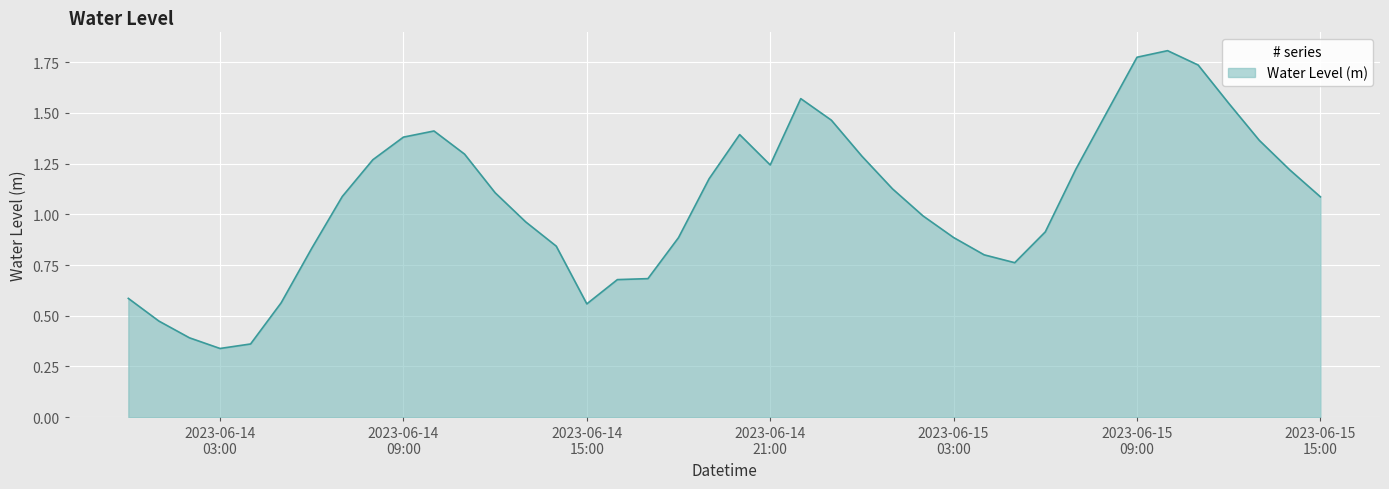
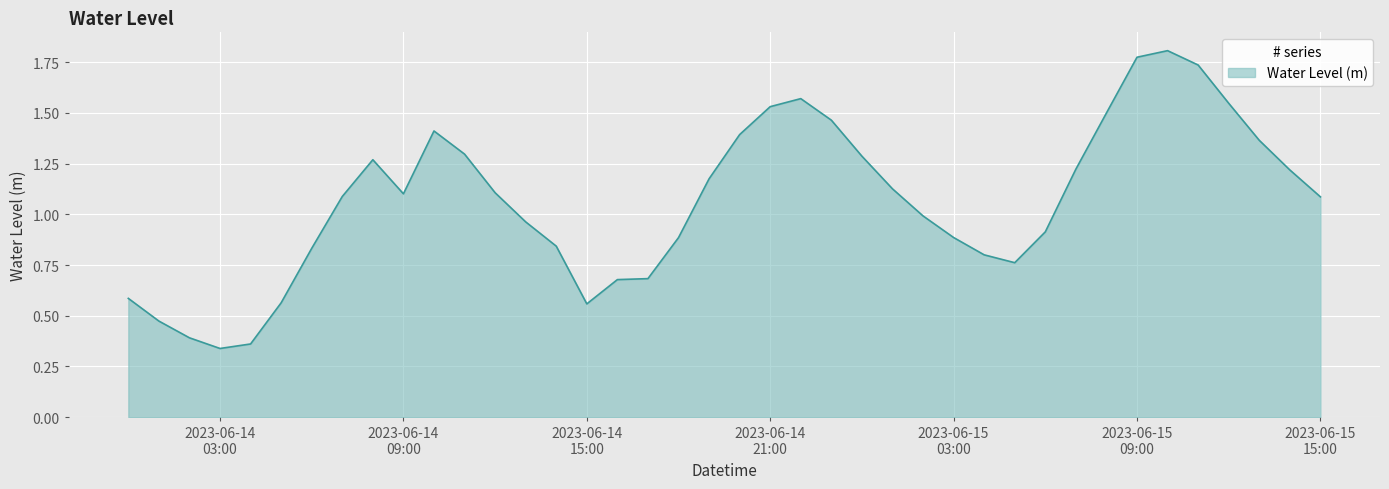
2023-06-14 09:00: 1.38 -> 1.10
2023-06-14 21:00: 1.24 -> 1.53
